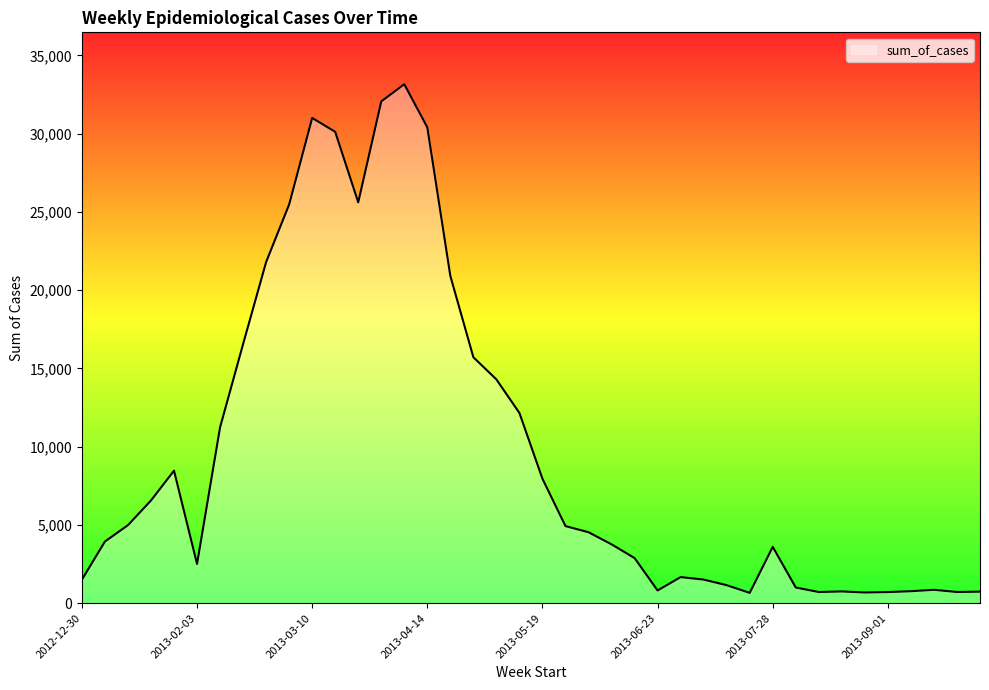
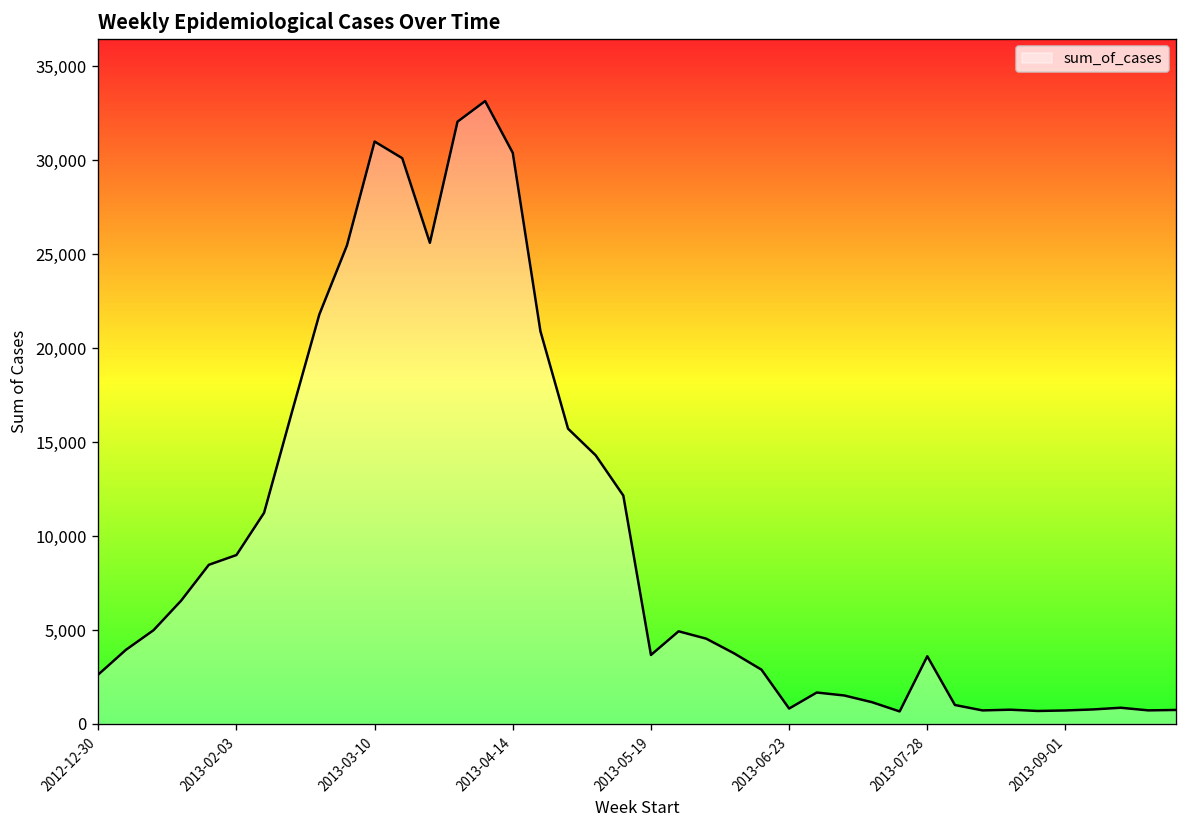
2012-12-30: 1,500 -> 2,600
2013-02-03: 2,500 -> 9,000
2013-05-19: 8,000 -> 3,700
